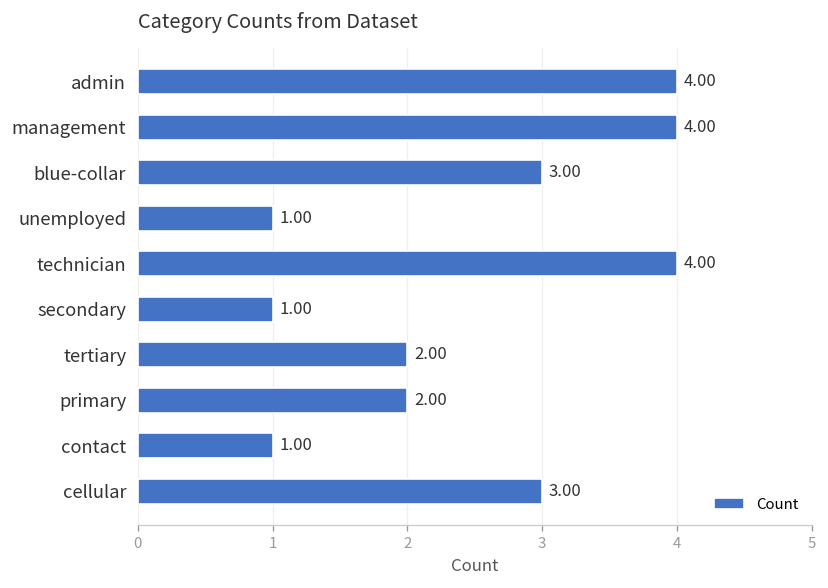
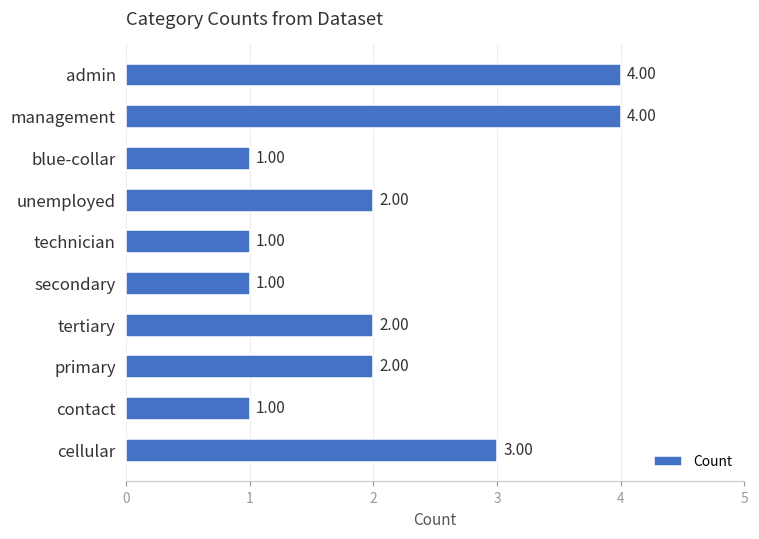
blue-collar: 3.00 -> 1.00
unemployed: 1.00 -> 2.00
technician: 4.00 -> 1.00
